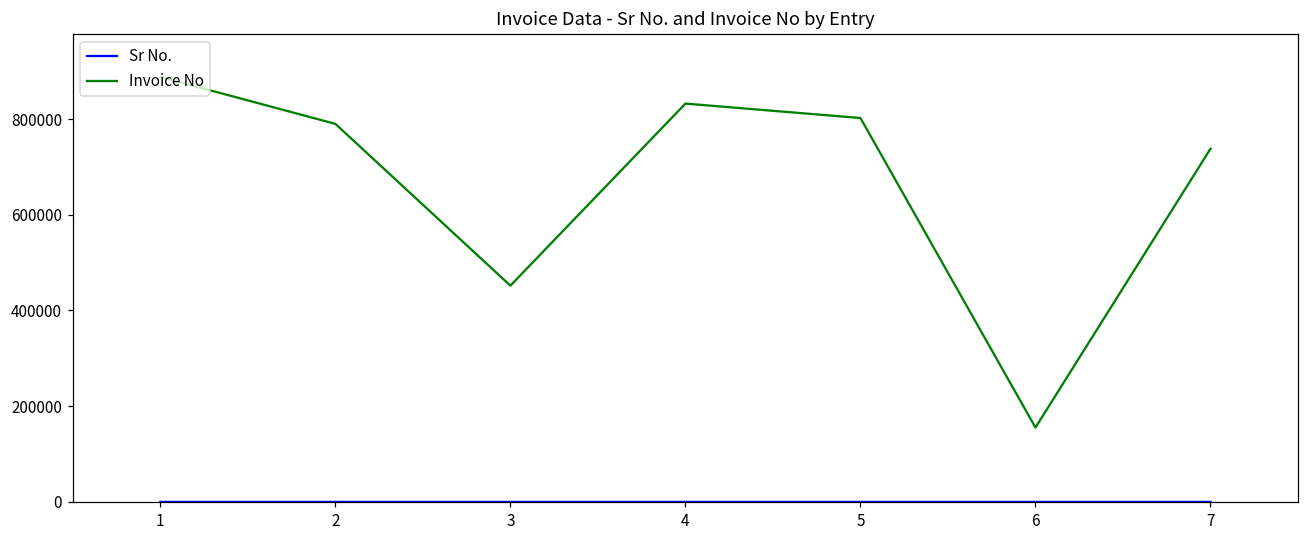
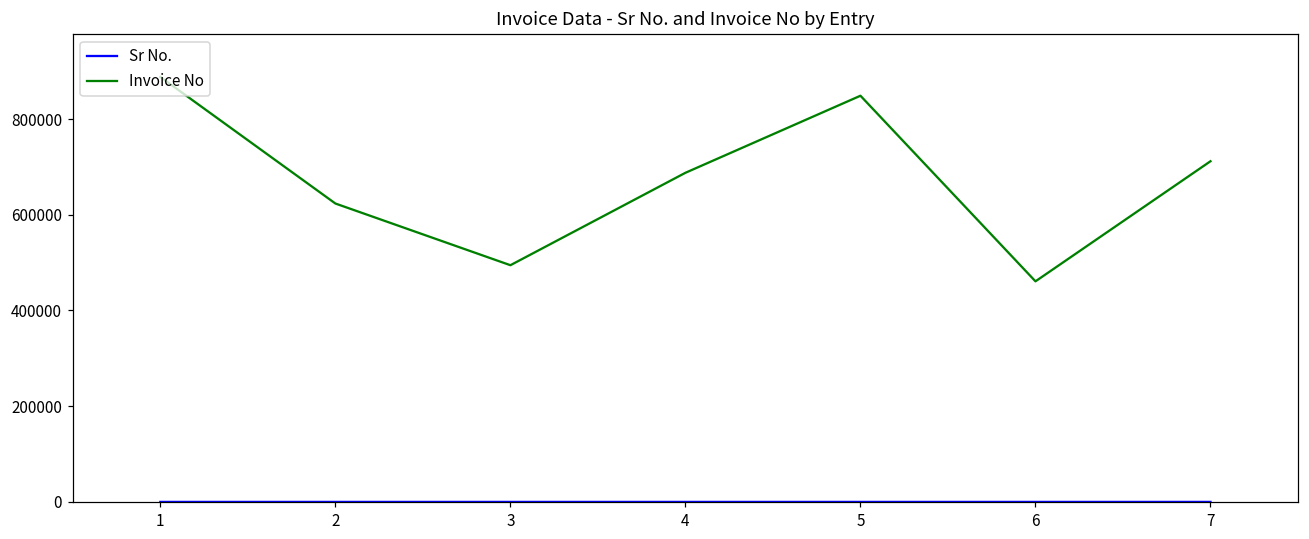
Invoice No, 2: 790000 -> 620000
Invoice No, 3: 450000 -> 490000
Invoice No, 4: 830000 -> 690000
Invoice No, 5: 800000 -> 850000
Invoice No, 6: 160000 -> 460000
Invoice No, 7: 740000 -> 710000
